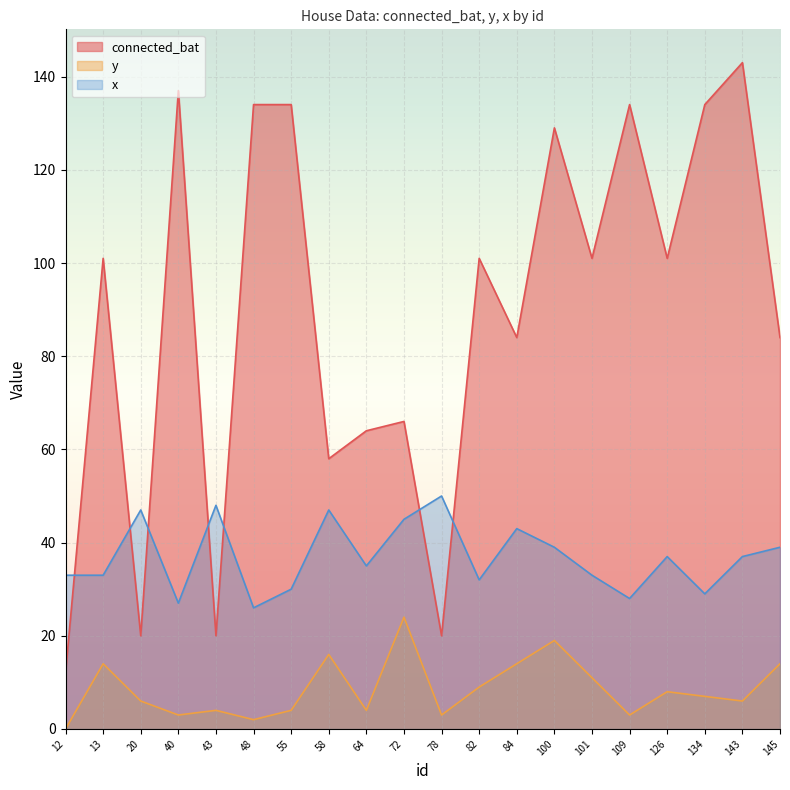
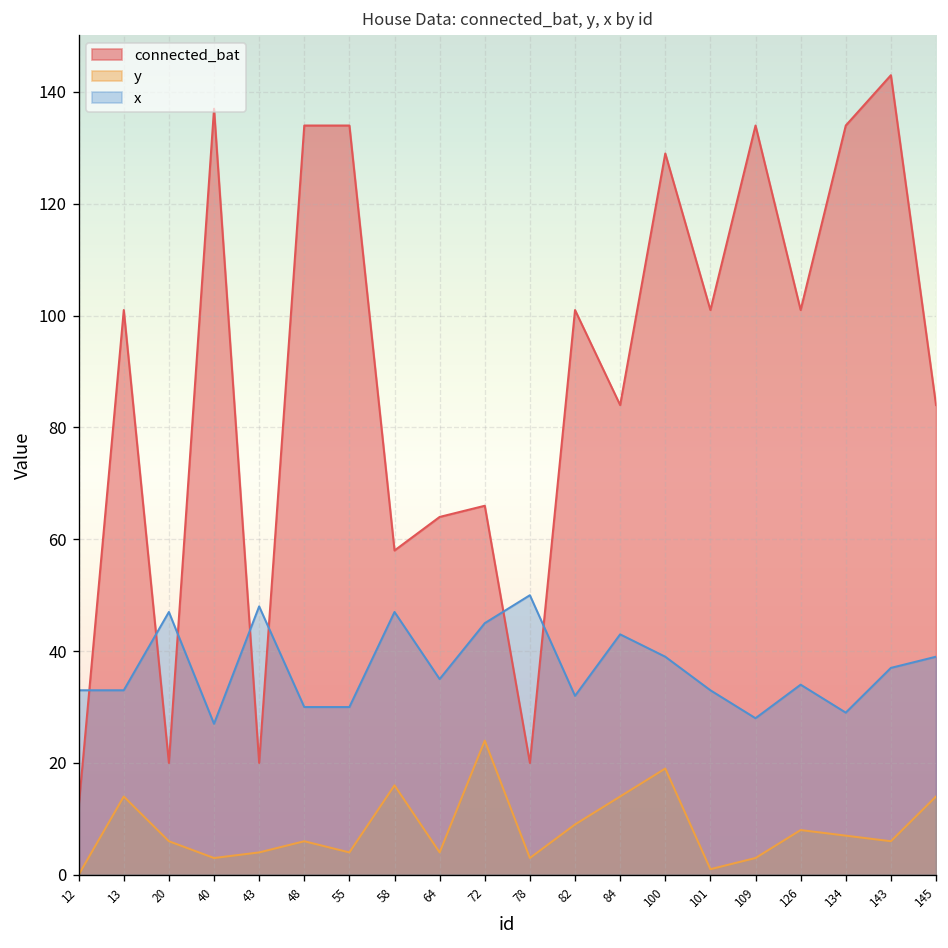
y, 48: 2 -> 6
x, 48: 26 -> 30
y, 101: 11 -> 1
x, 126: 37 -> 34
